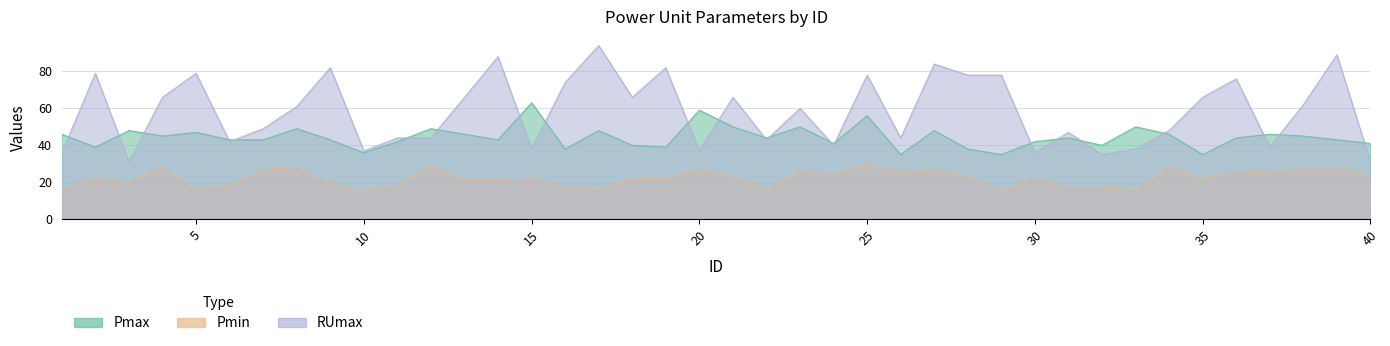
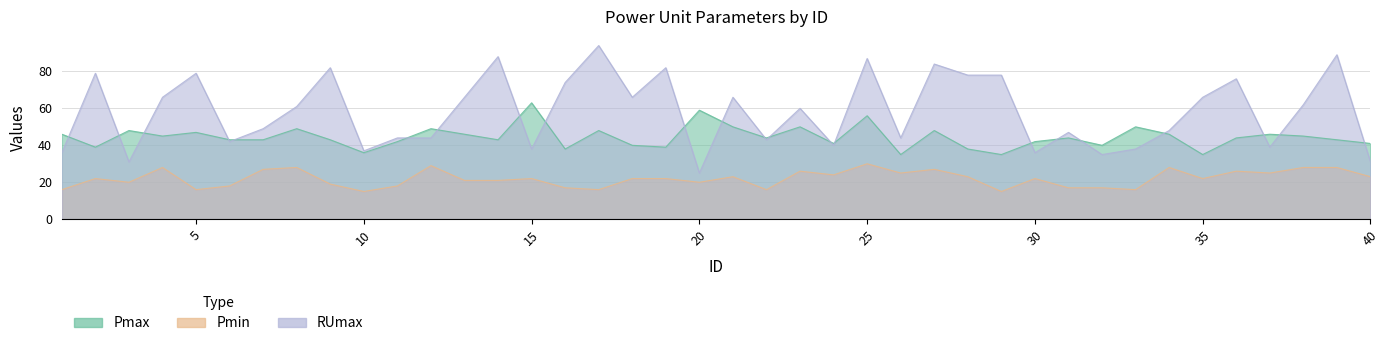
Pmin, 20: 27 -> 20
RUmax, 20: 37 -> 25
RUmax, 25: 78 -> 87
